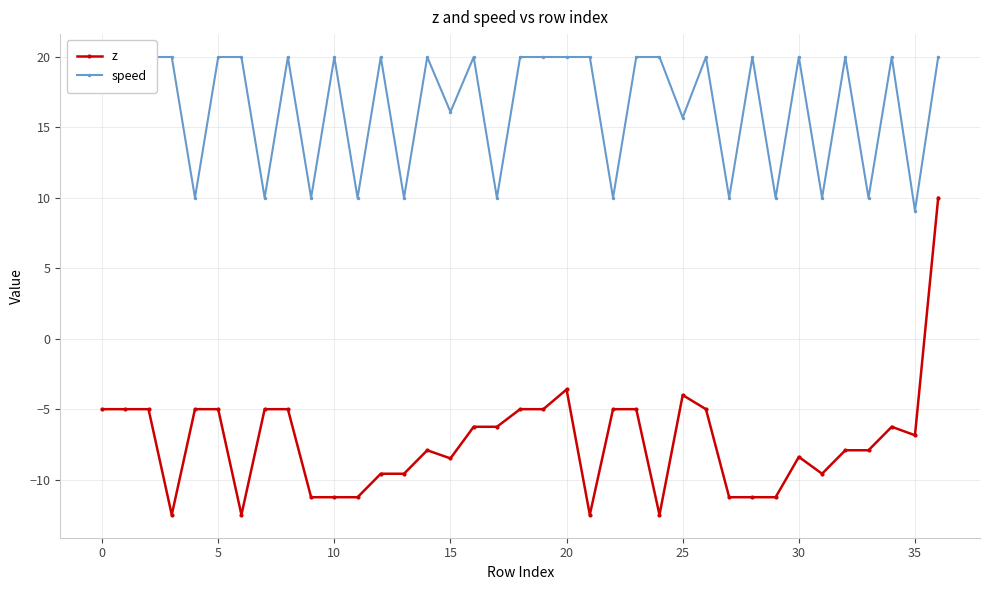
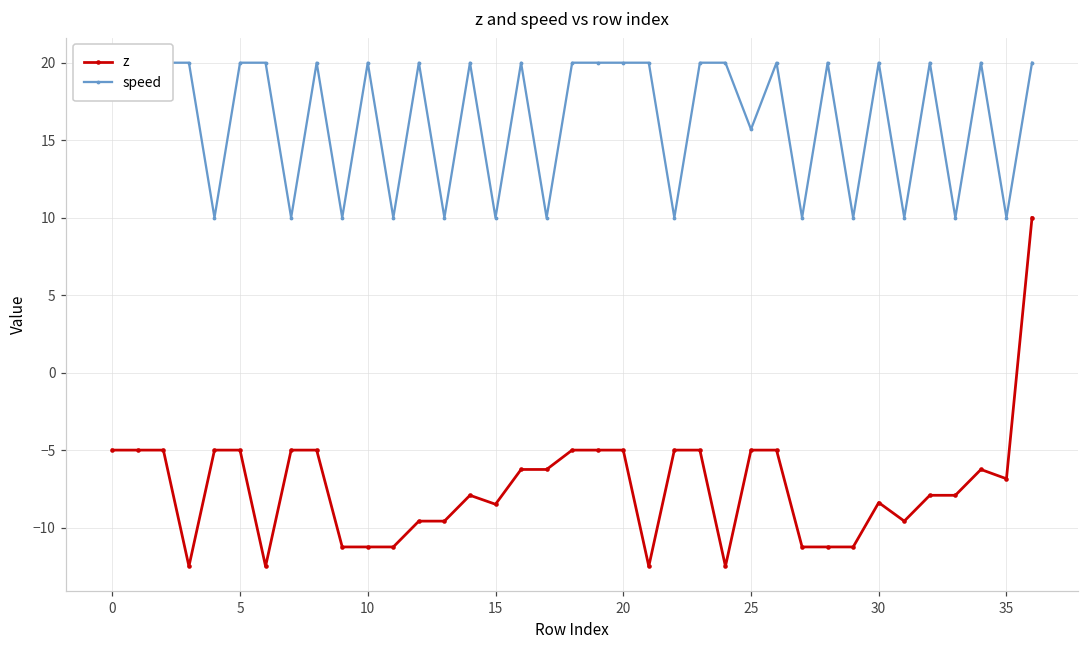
speed, 15: 16.1 -> 10.0
z, 20: -3.6 -> -5.0
z, 25: -4 -> -5
speed, 35: 9.1 -> 10.0
